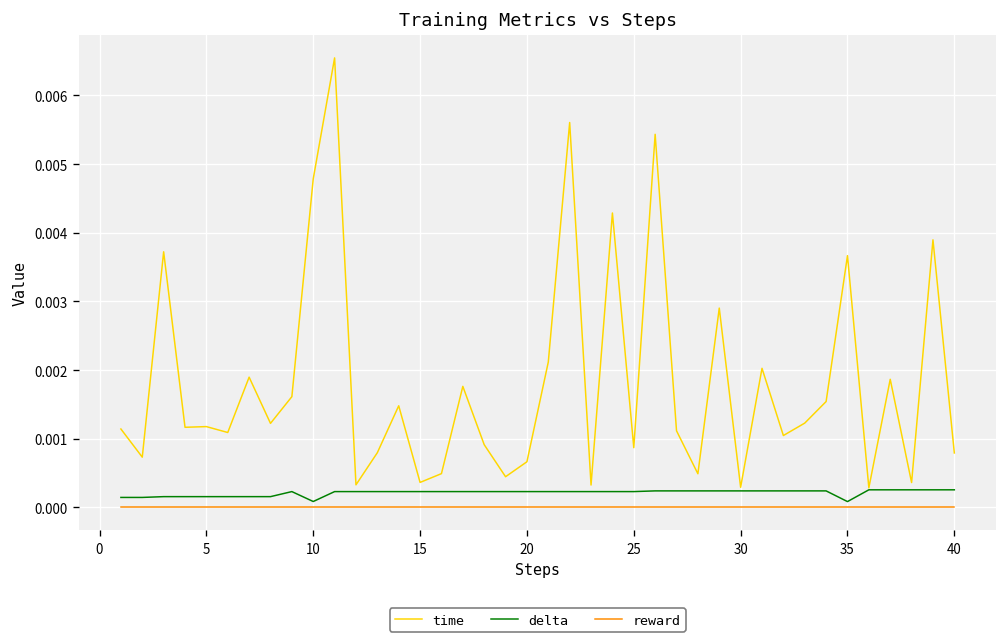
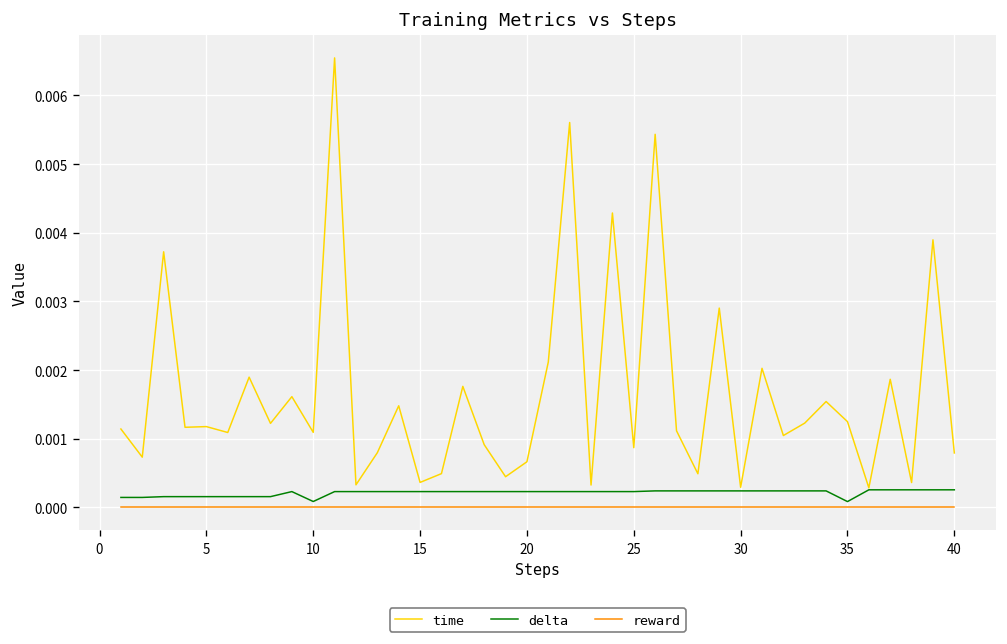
time, 10: 0.0048 -> 0.0011
time, 35: 0.0037 -> 0.0012
